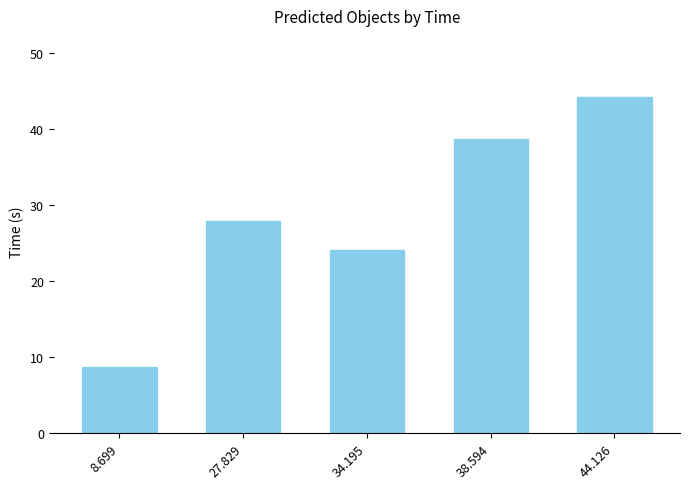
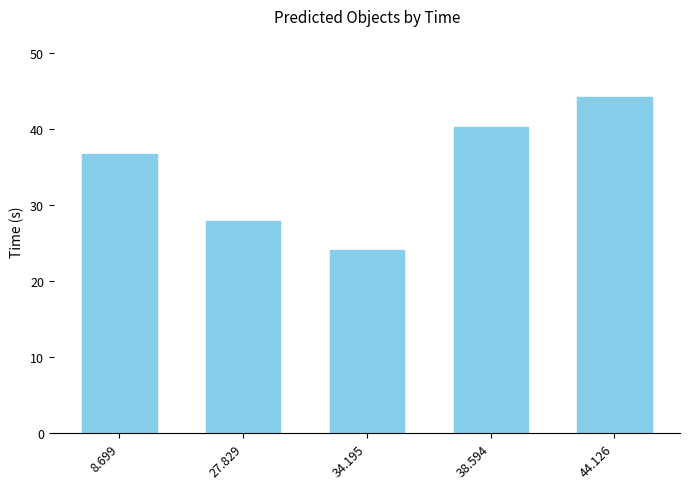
8.699: 9 -> 37
38.594: 39 -> 40
